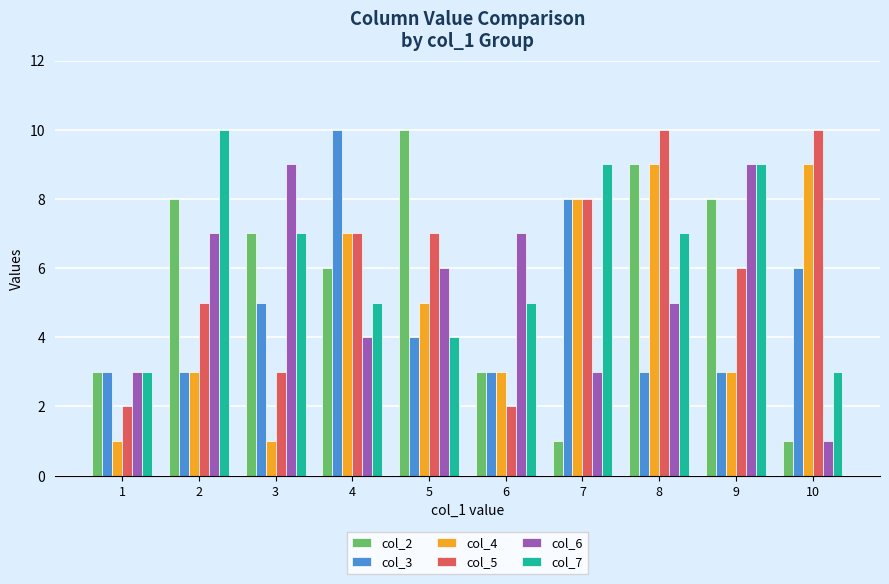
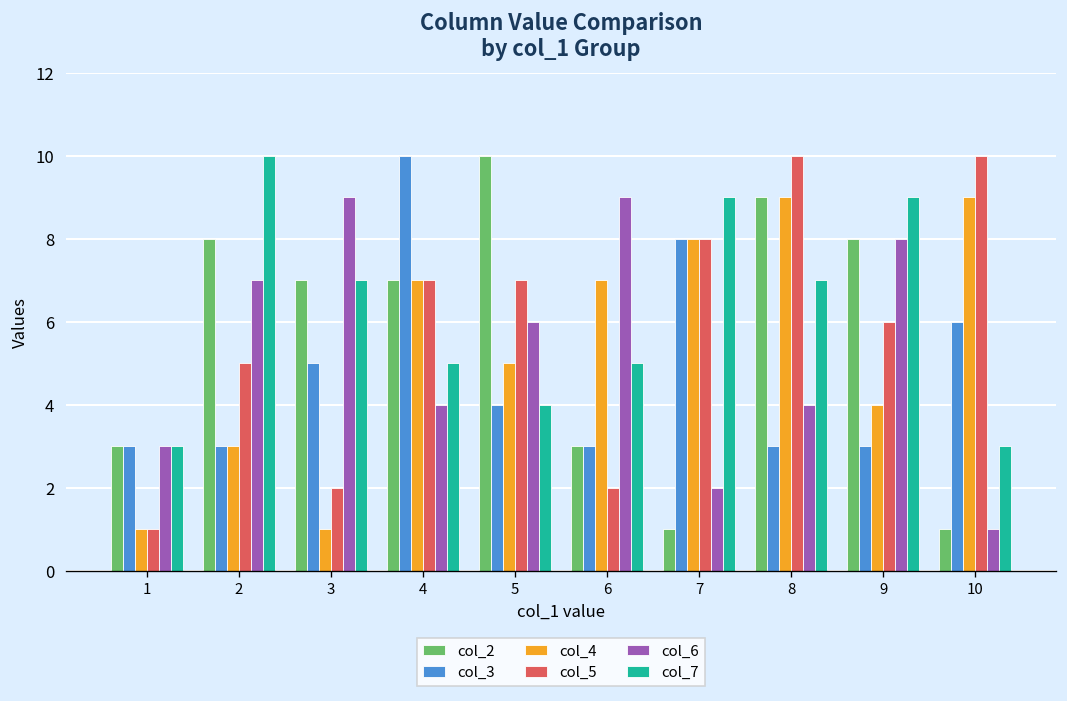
col_5, 1: 2 -> 1
col_5, 3: 3 -> 2
col_2, 4: 6 -> 7
col_4, 6: 3 -> 7
col_6, 6: 7 -> 9
col_6, 7: 3 -> 2
col_6, 8: 5 -> 4
col_4, 9: 3 -> 4
col_6, 9: 9 -> 8
